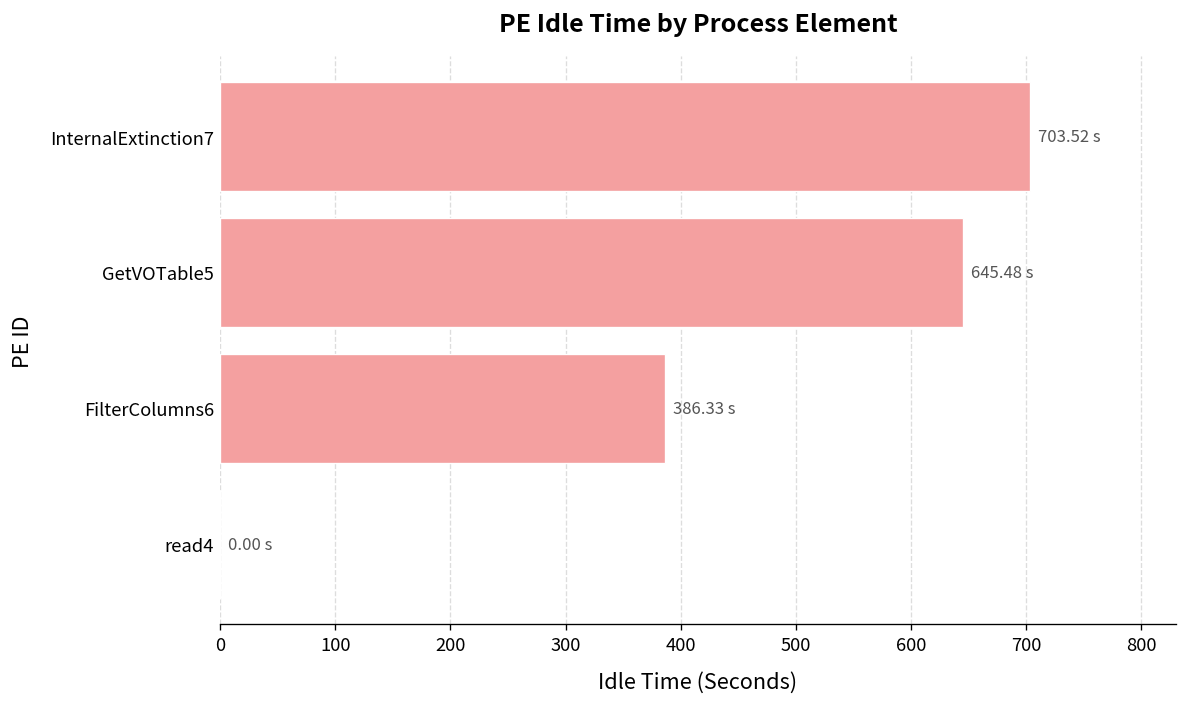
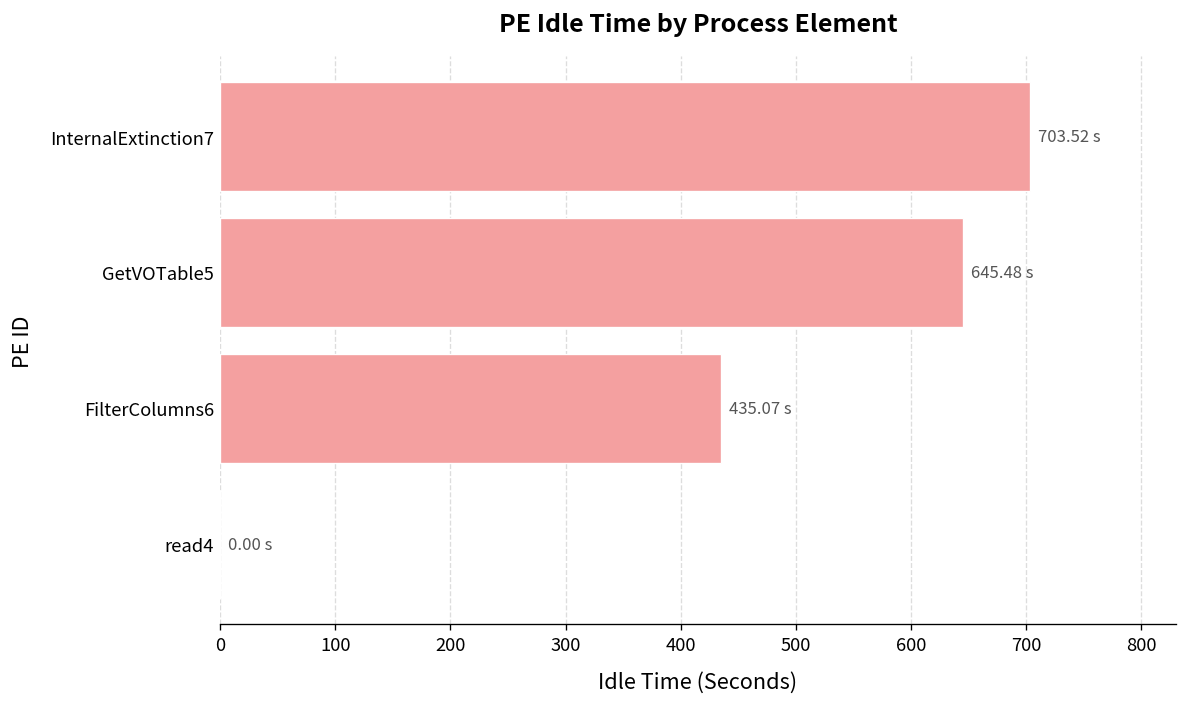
FilterColumns6: 386.33 -> 435.07
